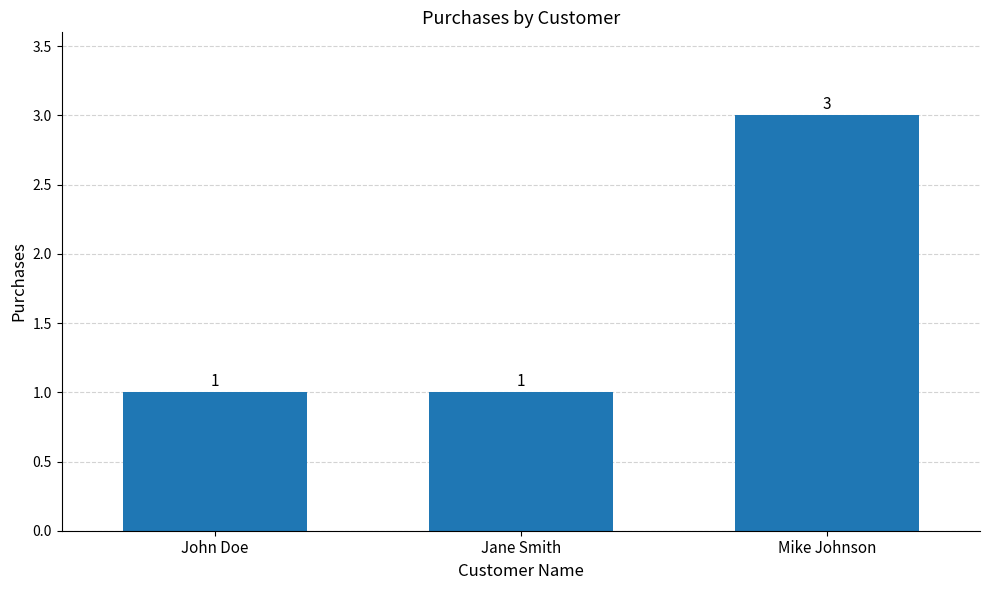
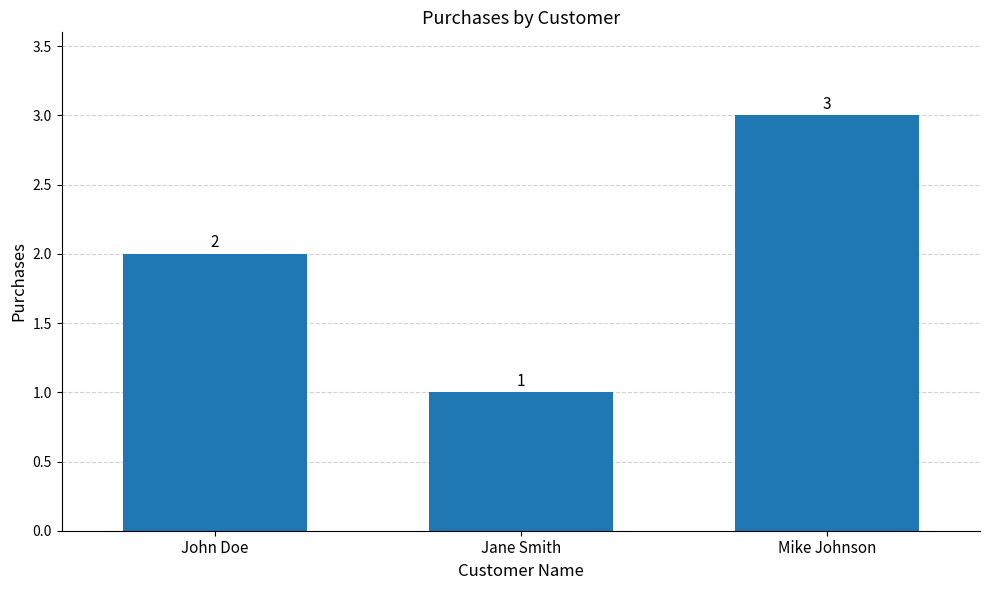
John Doe: 1 -> 2
